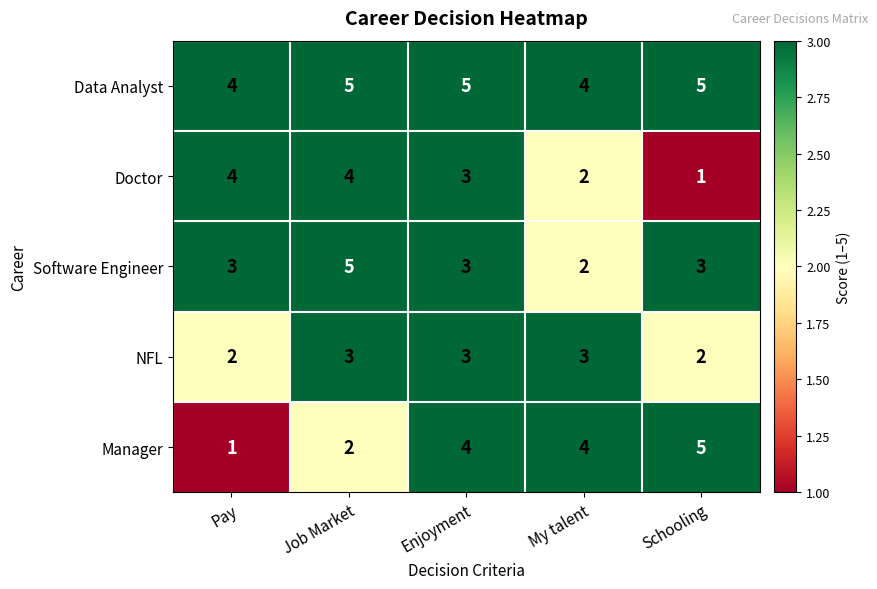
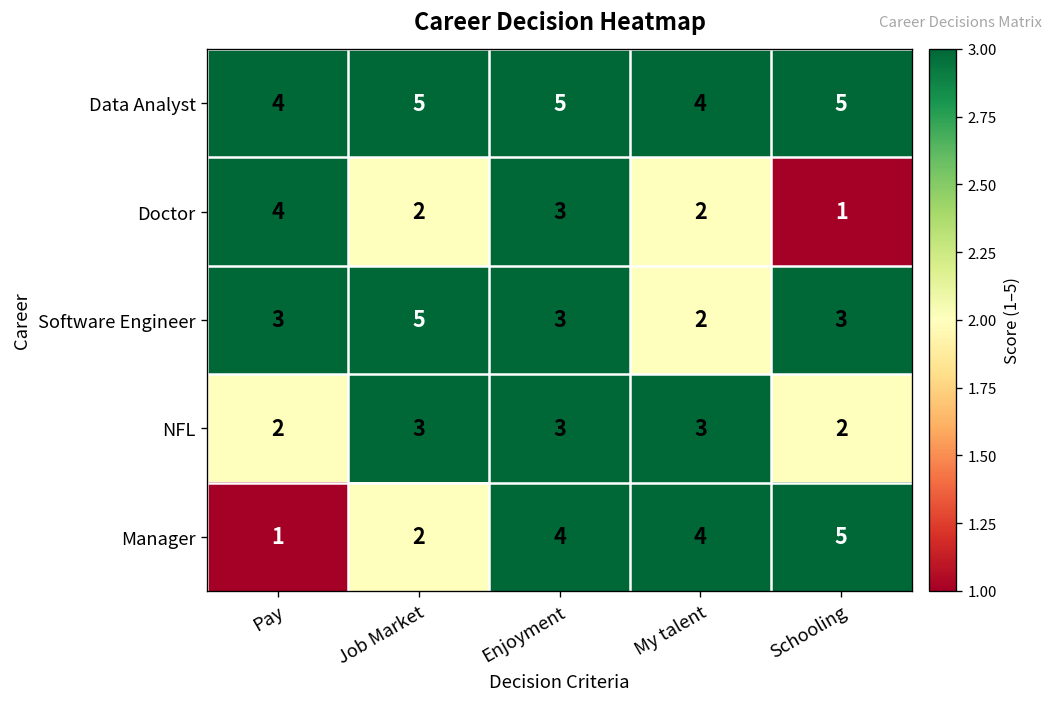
Doctor, Job Market: 4 -> 2
